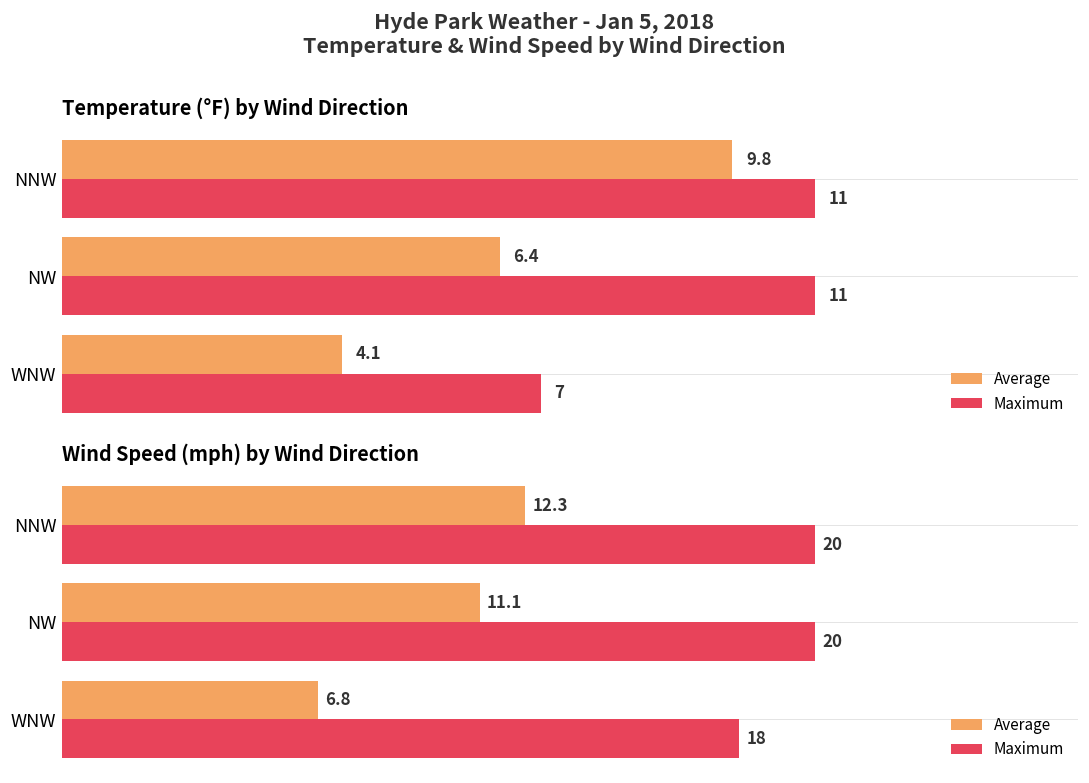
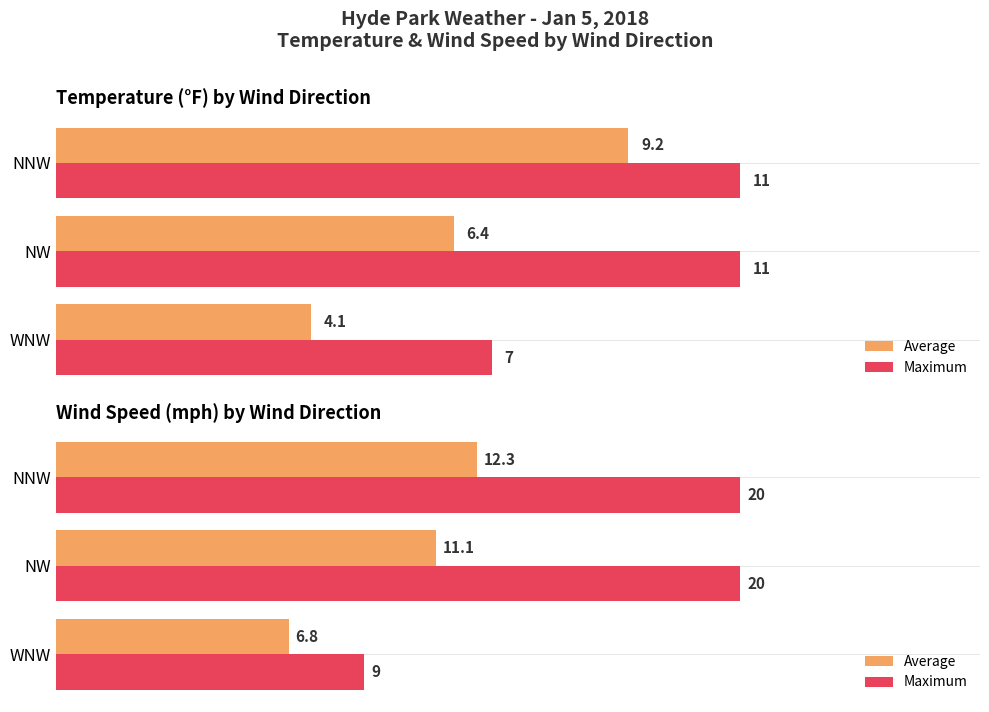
Temperature (°F) by Wind Direction, Average, NNW: 9.8 -> 9.2
Wind Speed (mph) by Wind Direction, Maximum, WNW: 18 -> 9
